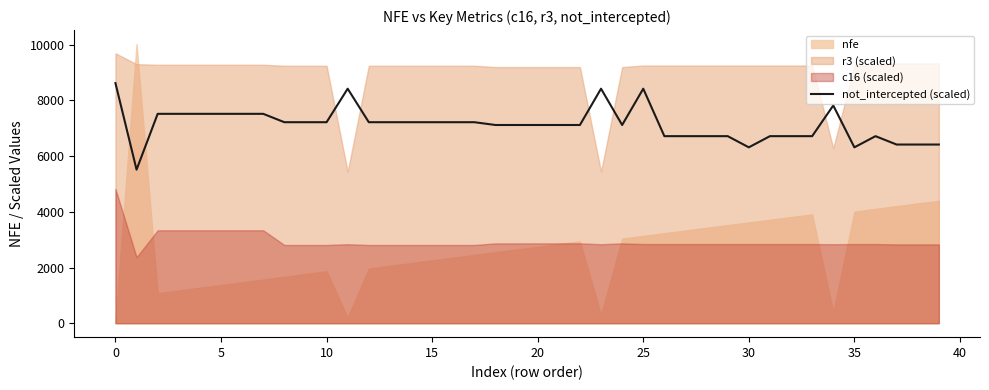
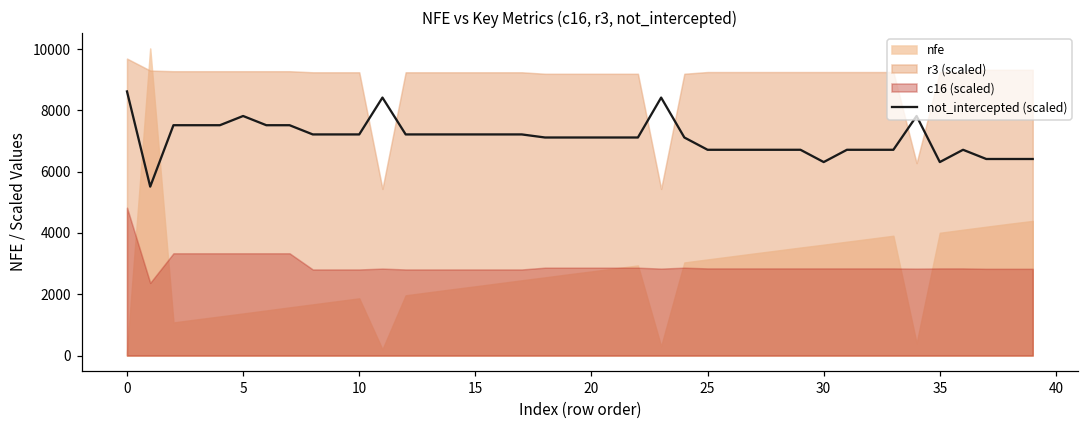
not_intercepted (scaled), 5: 7500 -> 7800
not_intercepted (scaled), 25: 8400 -> 6700
